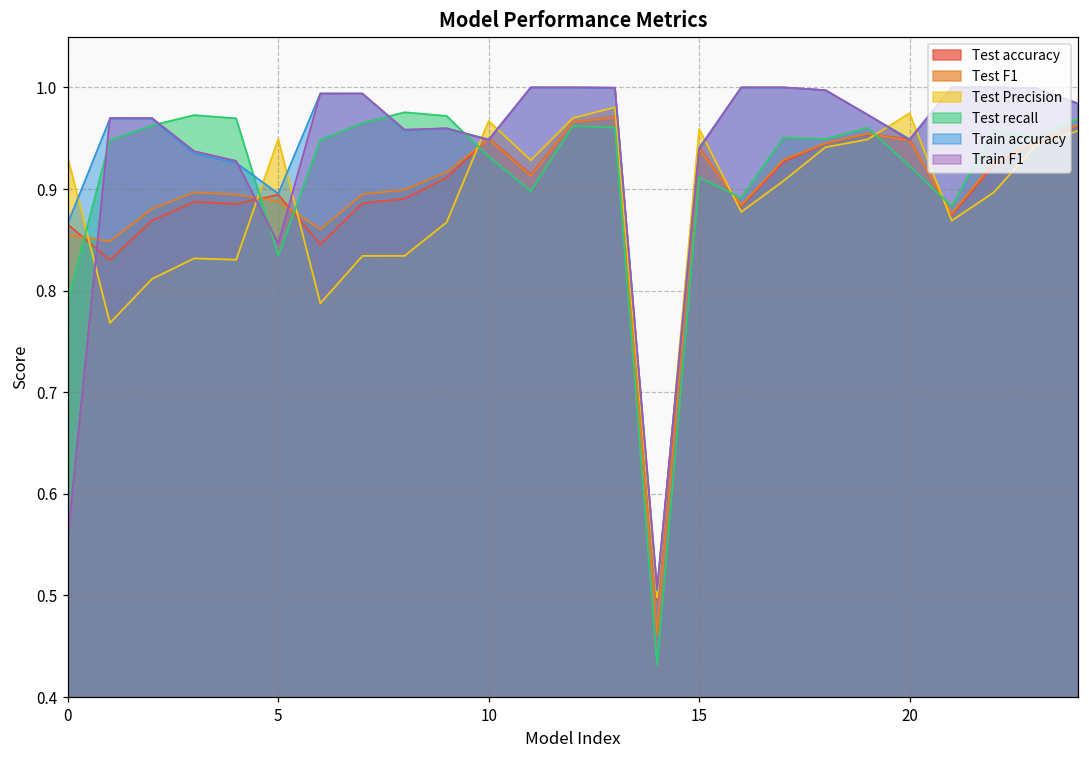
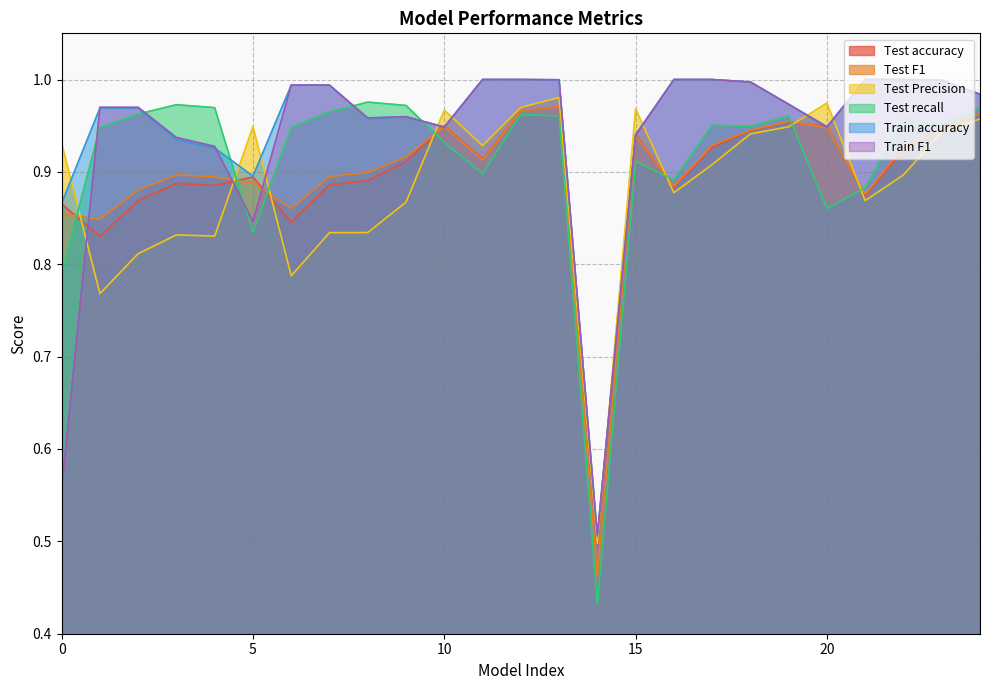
Test Precision, 15: 0.96 -> 0.97
Test recall, 20: 0.92 -> 0.86
